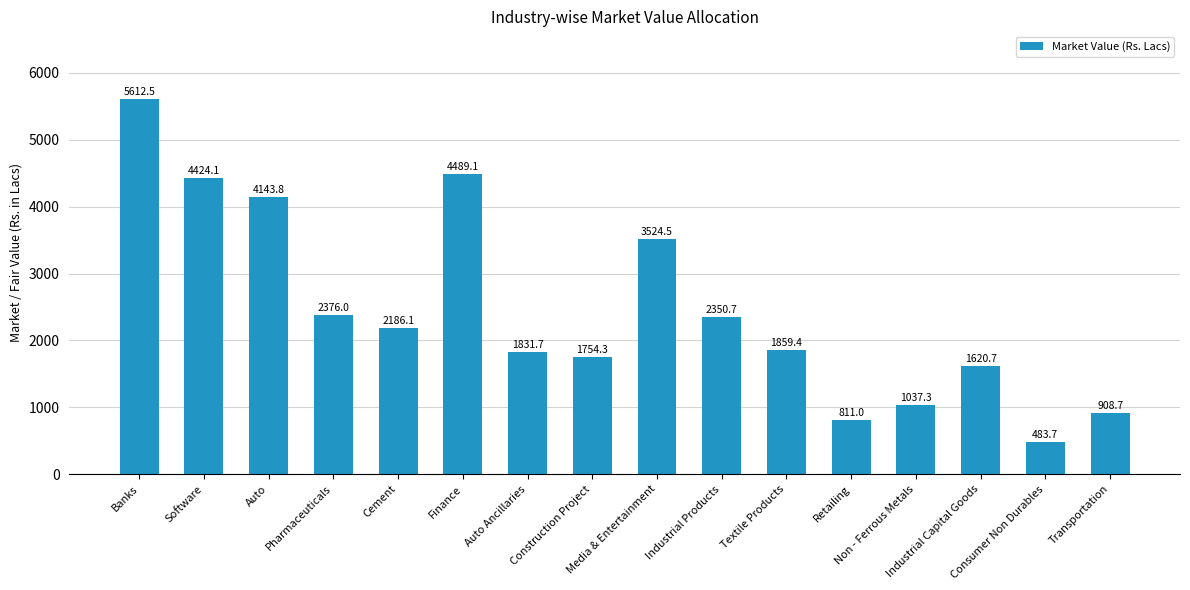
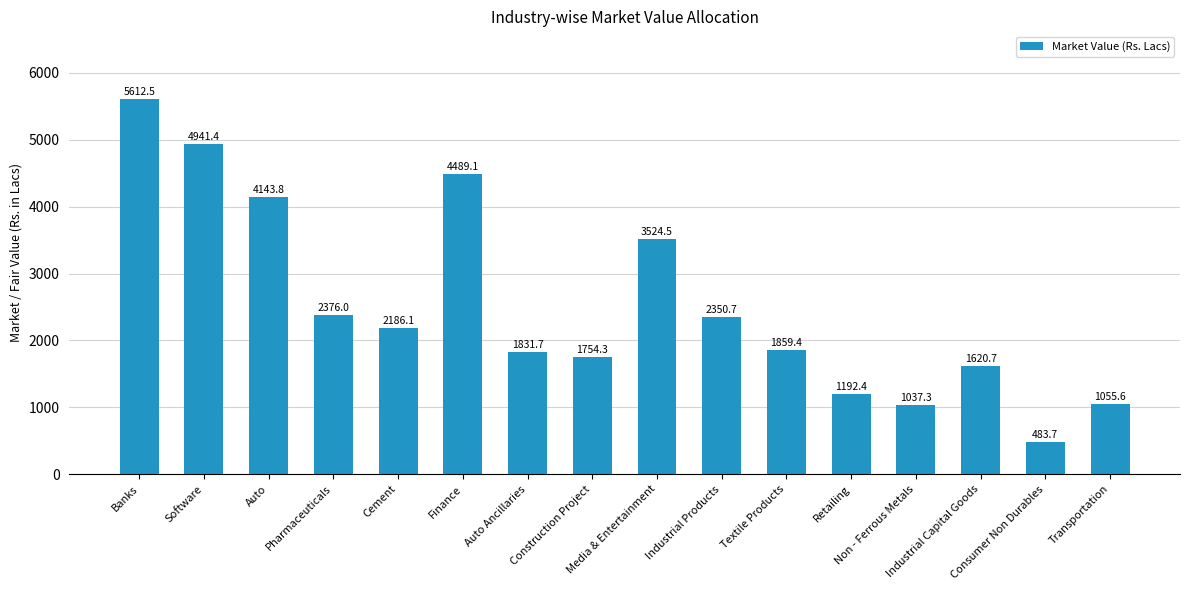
Software: 4424.1 -> 4941.4
Retailing: 811.0 -> 1192.4
Transportation: 908.7 -> 1055.6
